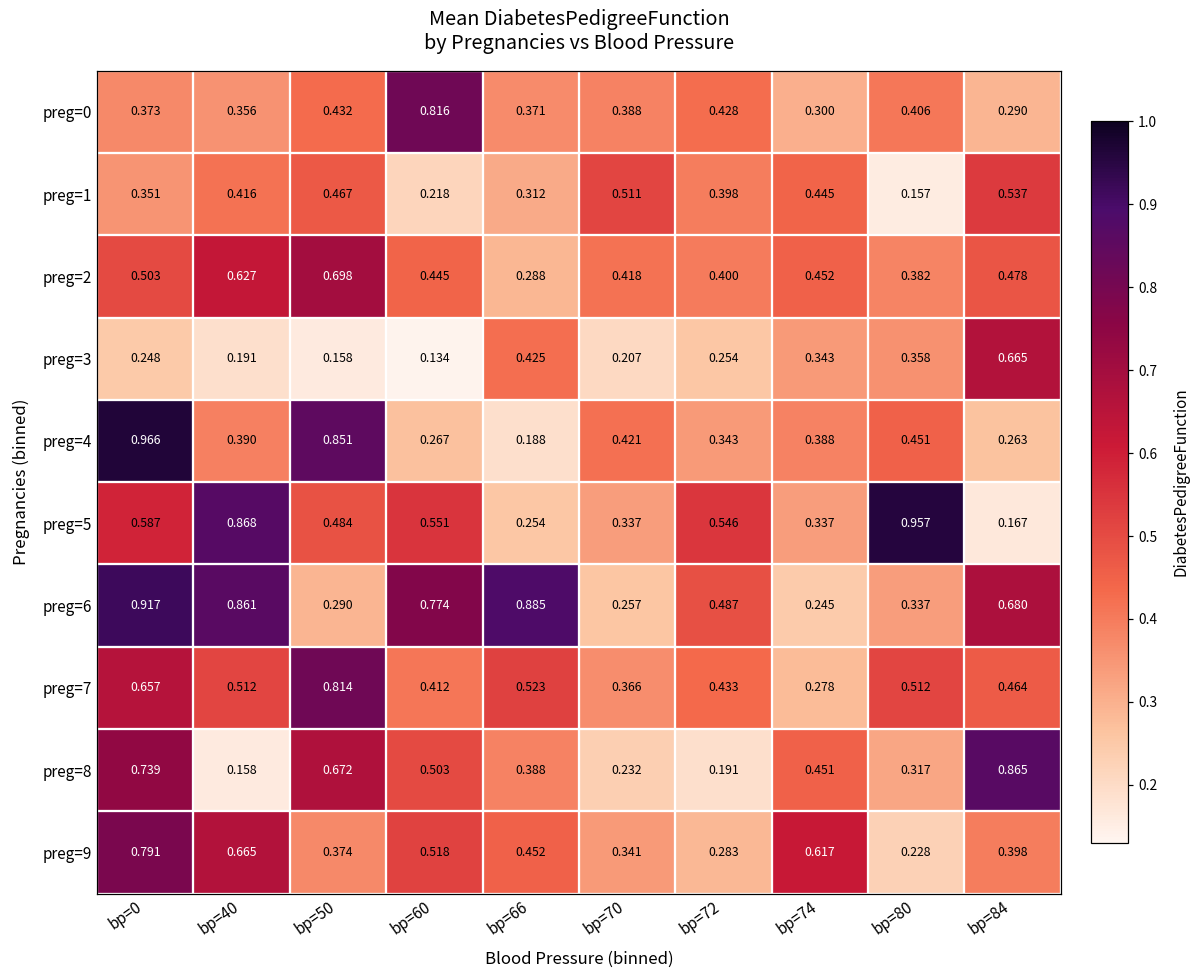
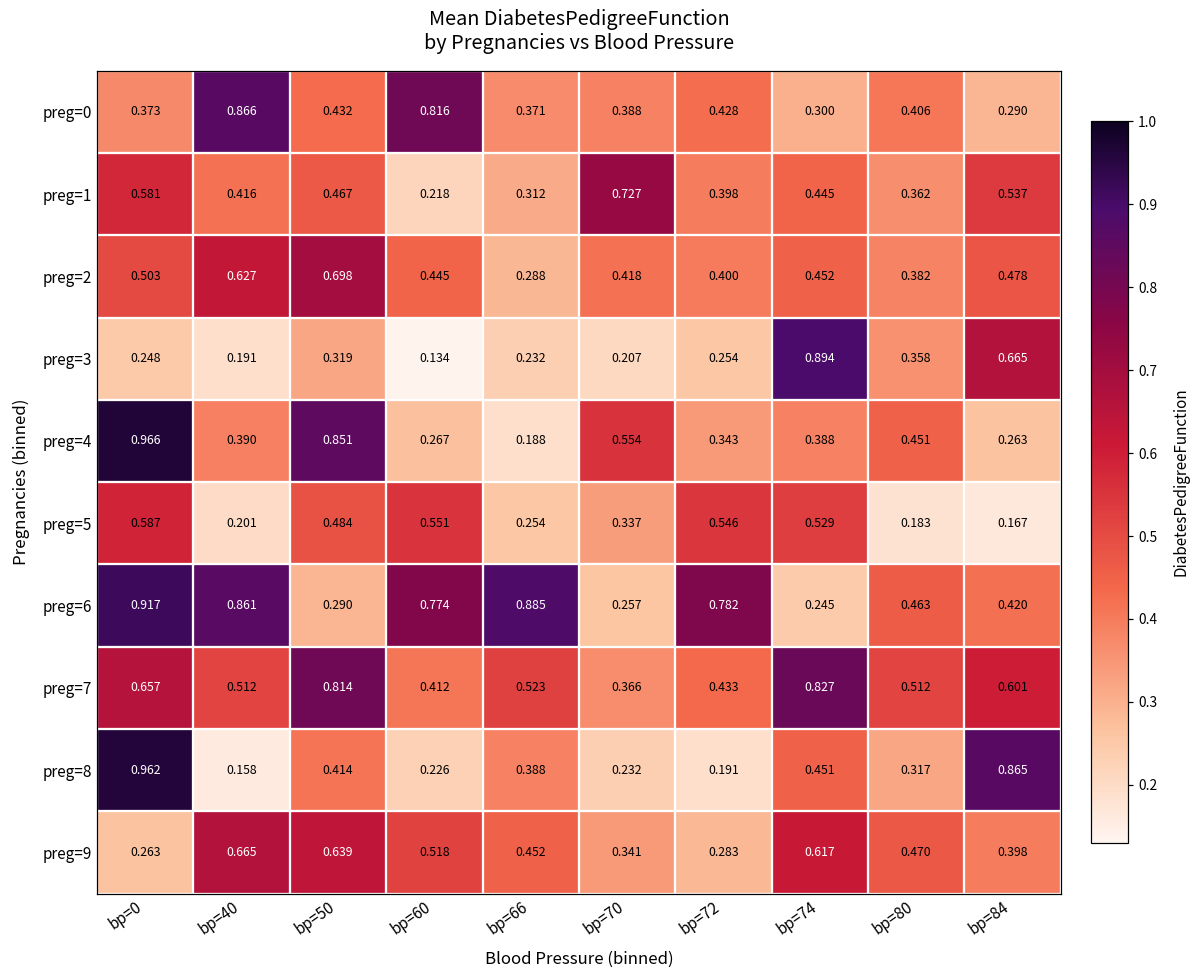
preg=0, bp=40: 0.356 -> 0.866
preg=1, bp=0: 0.351 -> 0.581
preg=1, bp=70: 0.511 -> 0.727
preg=1, bp=80: 0.157 -> 0.362
preg=3, bp=50: 0.158 -> 0.319
preg=3, bp=66: 0.425 -> 0.232
preg=3, bp=74: 0.343 -> 0.894
preg=4, bp=70: 0.421 -> 0.554
preg=5, bp=40: 0.868 -> 0.201
preg=5, bp=74: 0.337 -> 0.529
preg=5, bp=80: 0.957 -> 0.183
preg=6, bp=72: 0.487 -> 0.782
preg=6, bp=80: 0.337 -> 0.463
preg=6, bp=84: 0.680 -> 0.420
preg=7, bp=74: 0.278 -> 0.827
preg=7, bp=84: 0.464 -> 0.601
preg=8, bp=0: 0.739 -> 0.962
preg=8, bp=50: 0.672 -> 0.414
preg=8, bp=60: 0.503 -> 0.226
preg=9, bp=0: 0.791 -> 0.263
preg=9, bp=50: 0.374 -> 0.639
preg=9, bp=80: 0.228 -> 0.470
